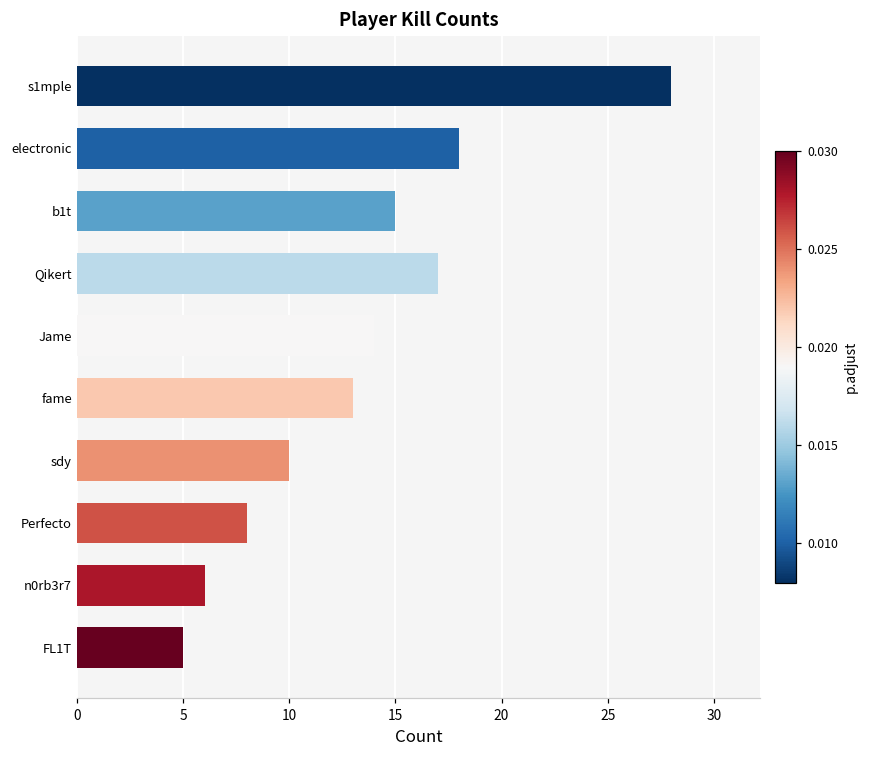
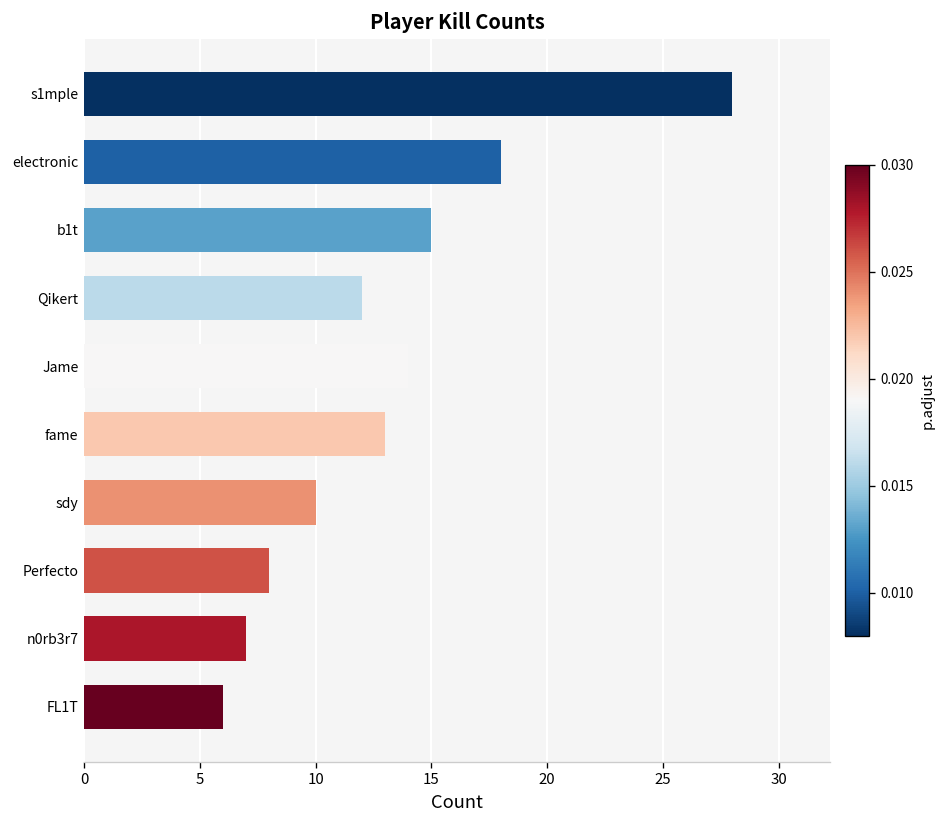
Qikert: 17 -> 12
n0rb3r7: 6 -> 7
FL1T: 5 -> 6
